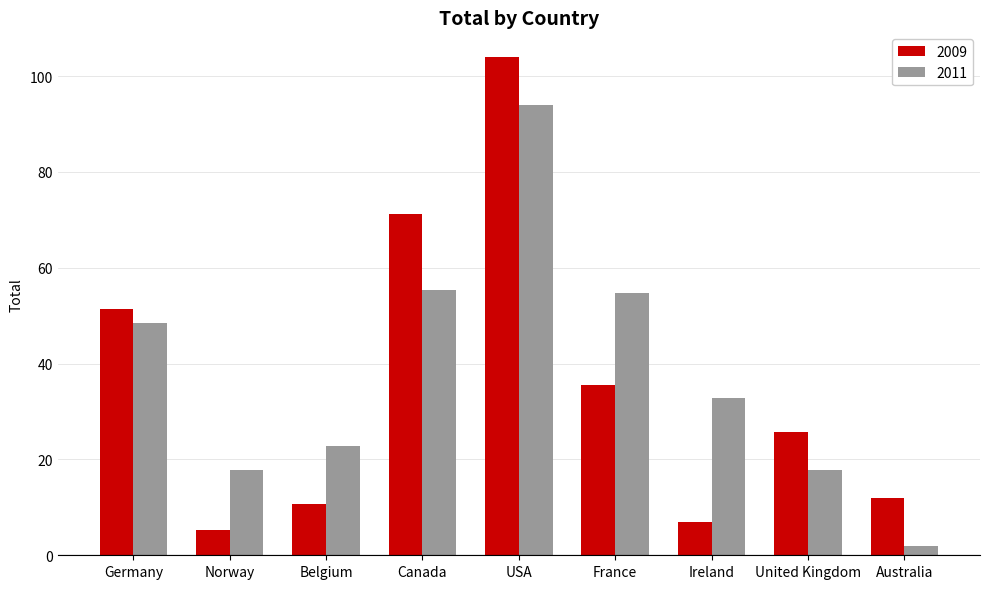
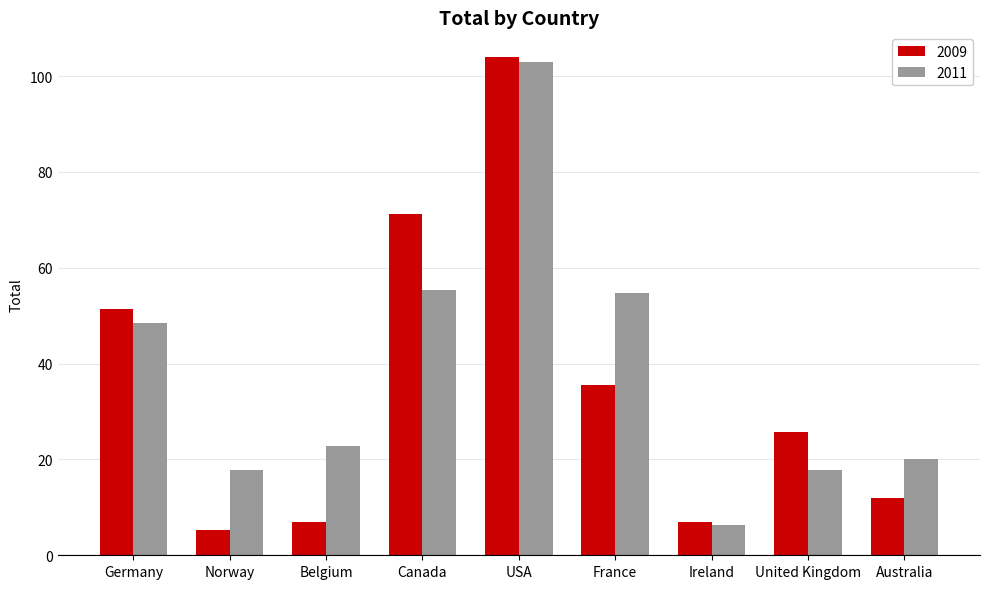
2009, Belgium: 11 -> 7
2011, USA: 94 -> 103
2011, Ireland: 33 -> 6
2011, Australia: 2 -> 20
